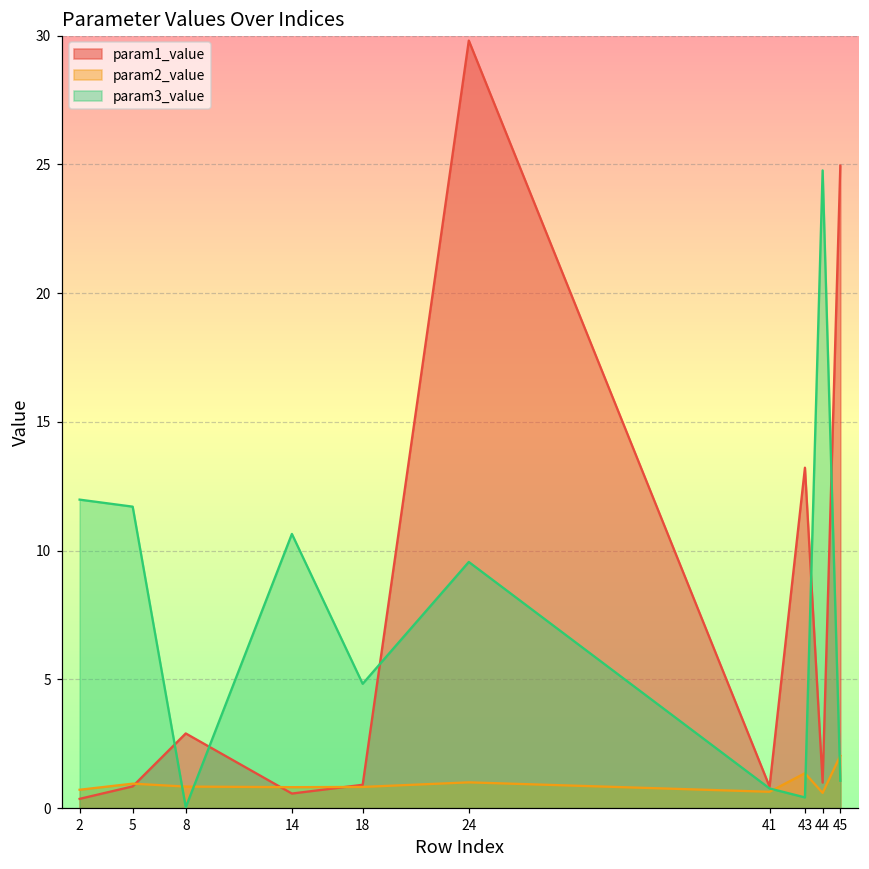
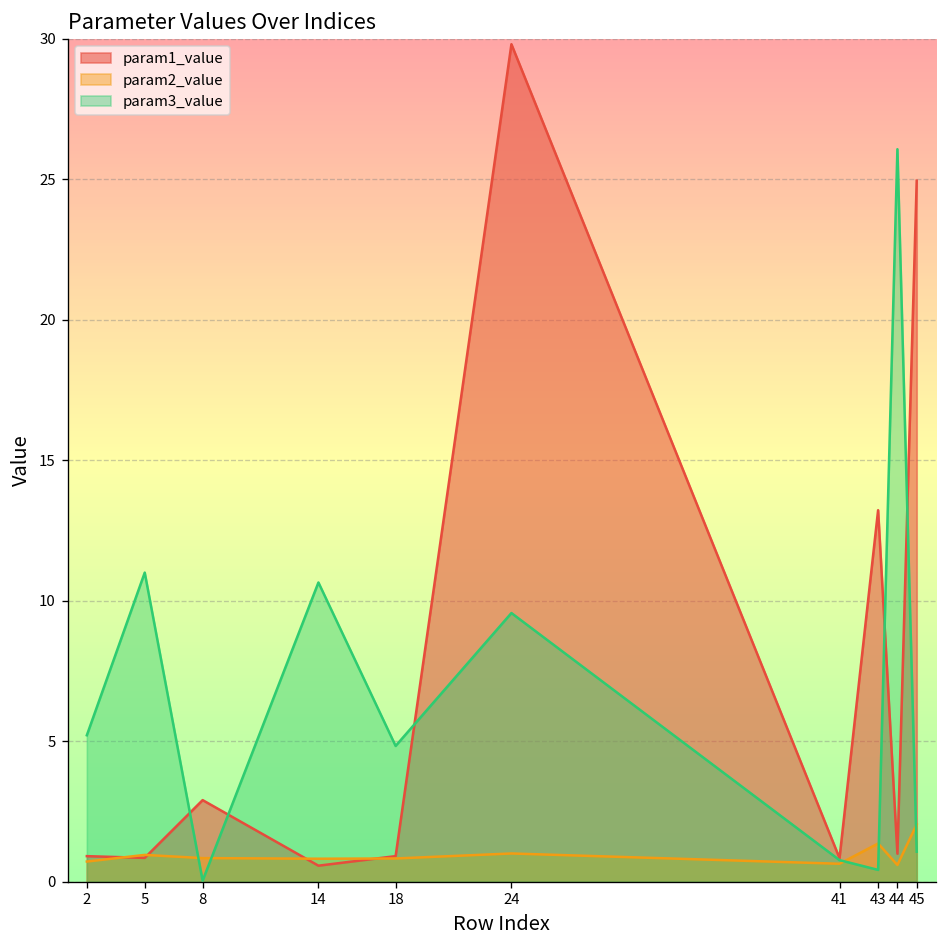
param1_value, 2: 0.4 -> 0.9
param3_value, 2: 12.0 -> 5.2
param3_value, 5: 11.7 -> 11.0
param3_value, 44: 24.8 -> 26.1
